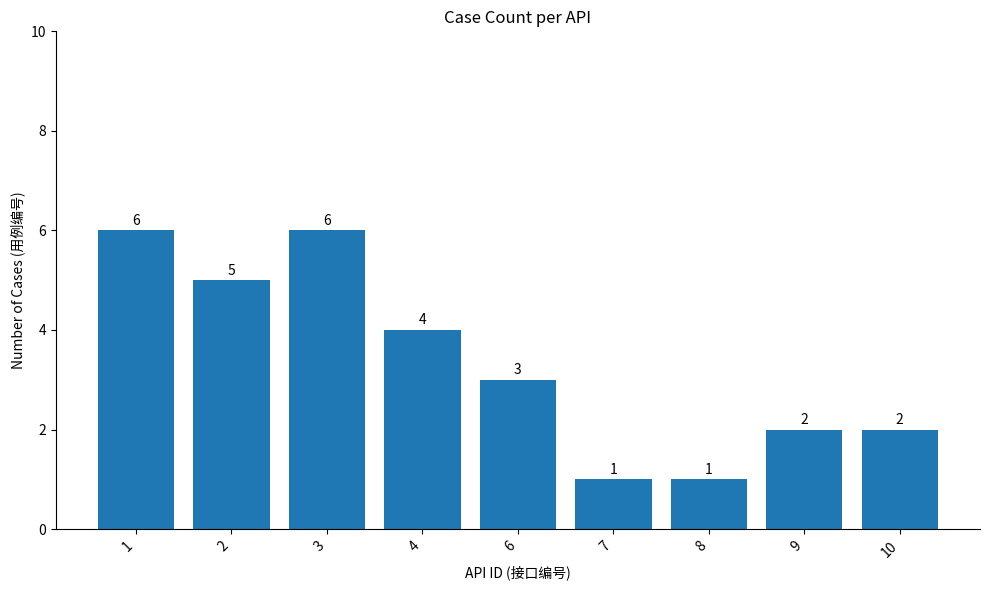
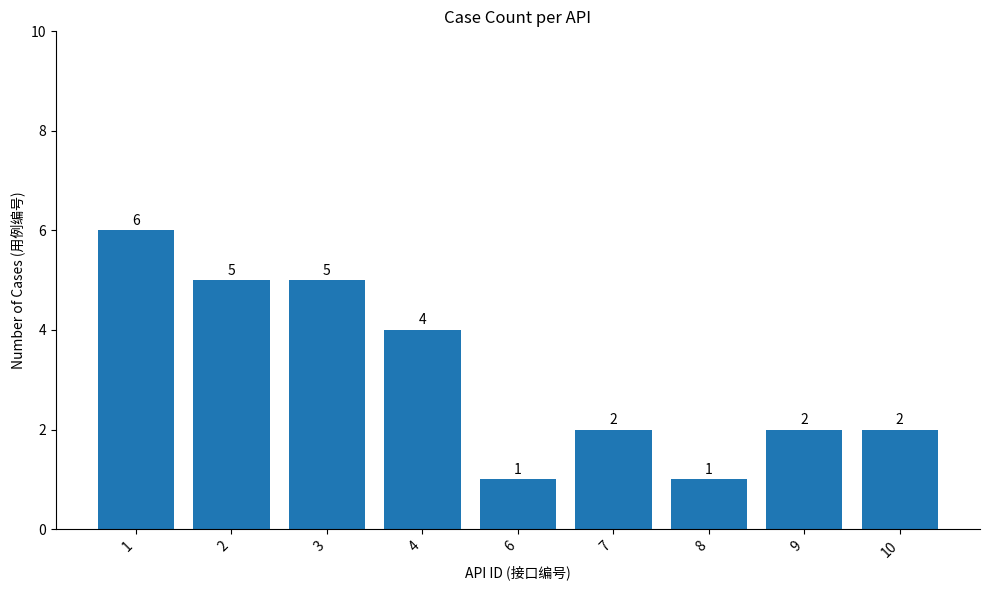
3: 6 -> 5
6: 3 -> 1
7: 1 -> 2
